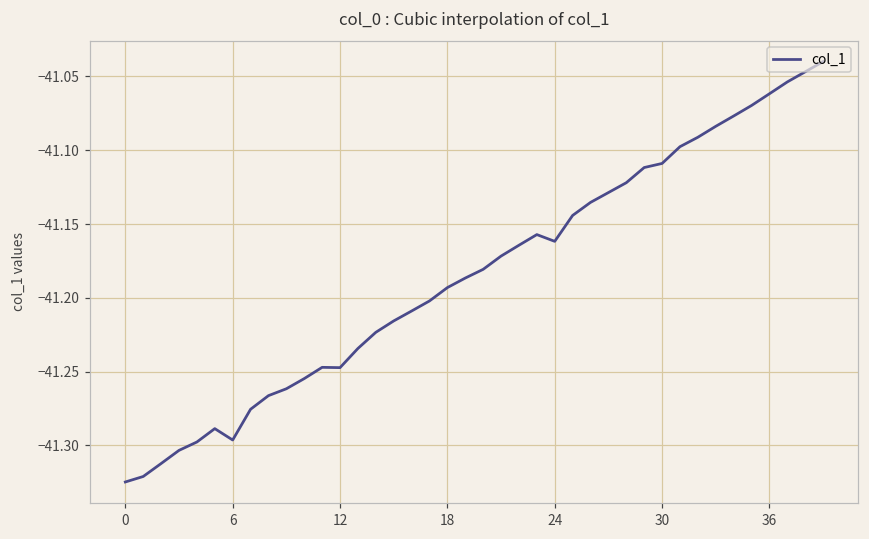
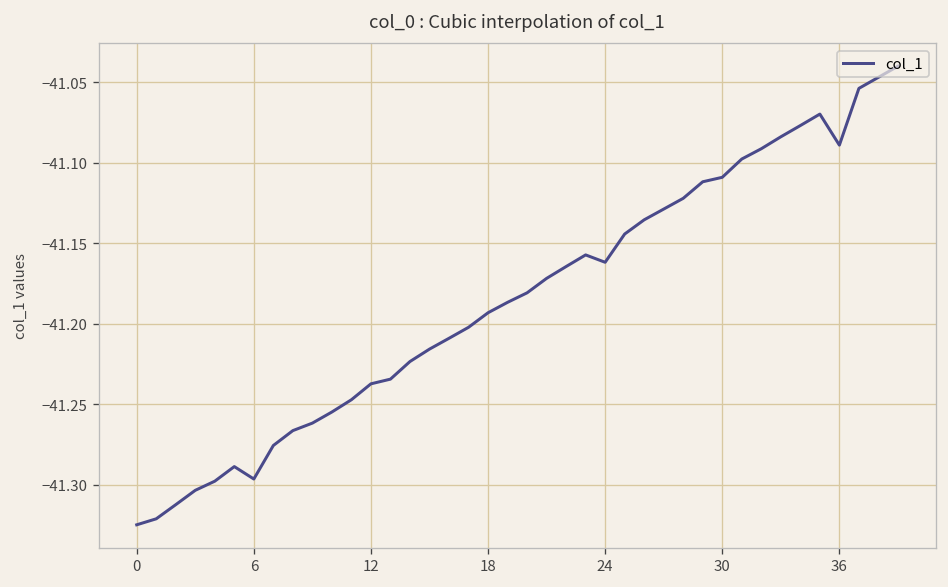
12: -41.247 -> -41.237
36: -41.062 -> -41.089
